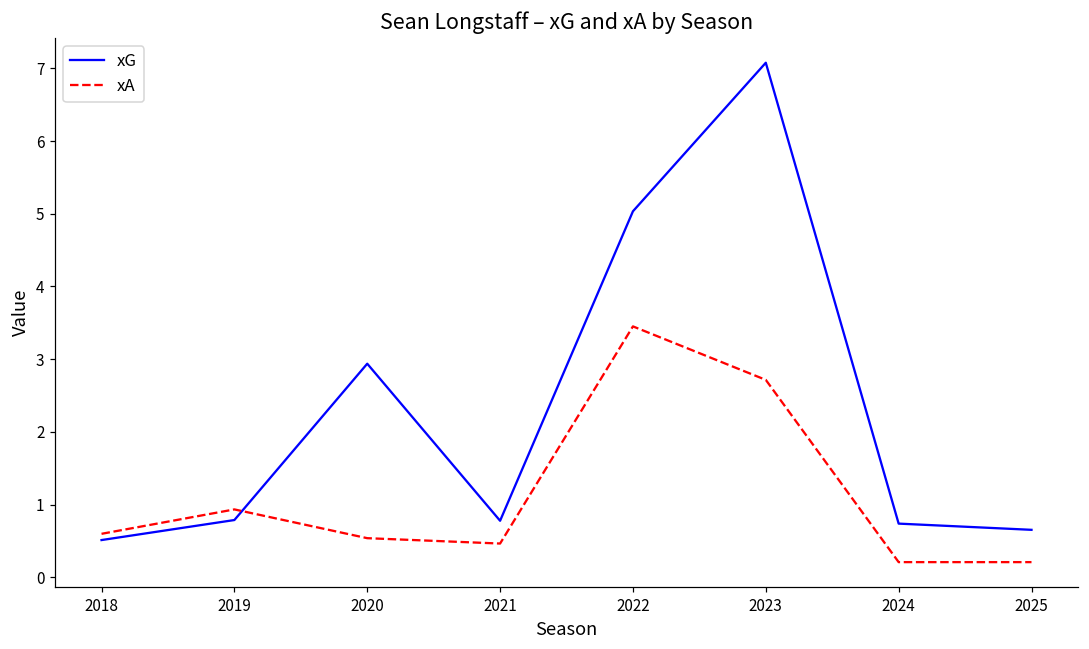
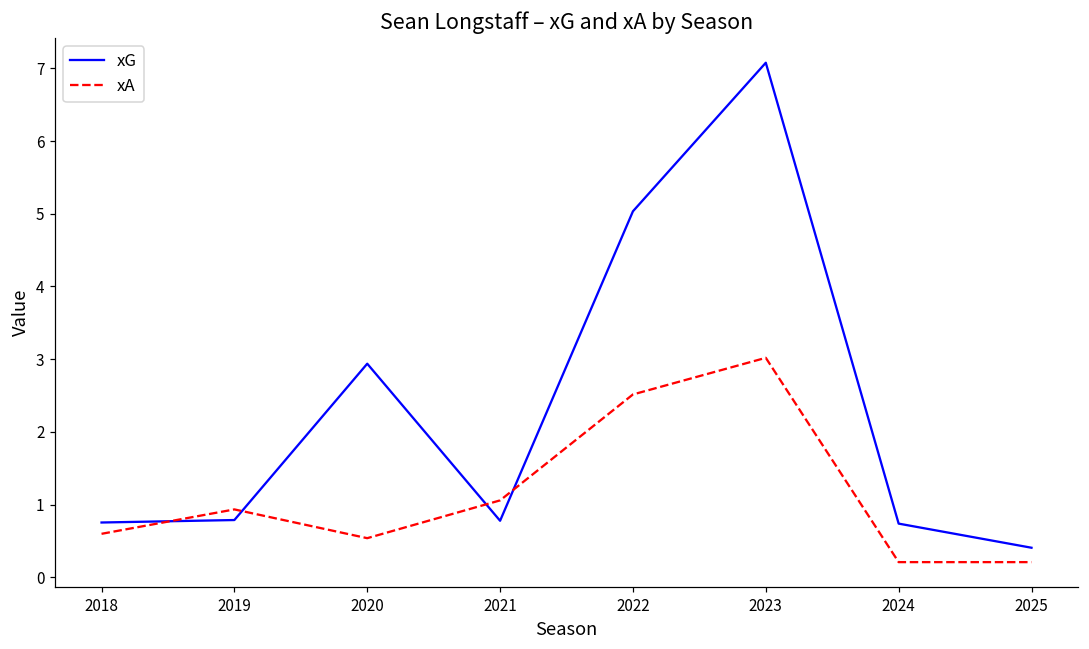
xG, 2018: 0.5 -> 0.8
xA, 2021: 0.5 -> 1.1
xA, 2022: 3.5 -> 2.5
xA, 2023: 2.7 -> 3.0
xG, 2025: 0.7 -> 0.4
